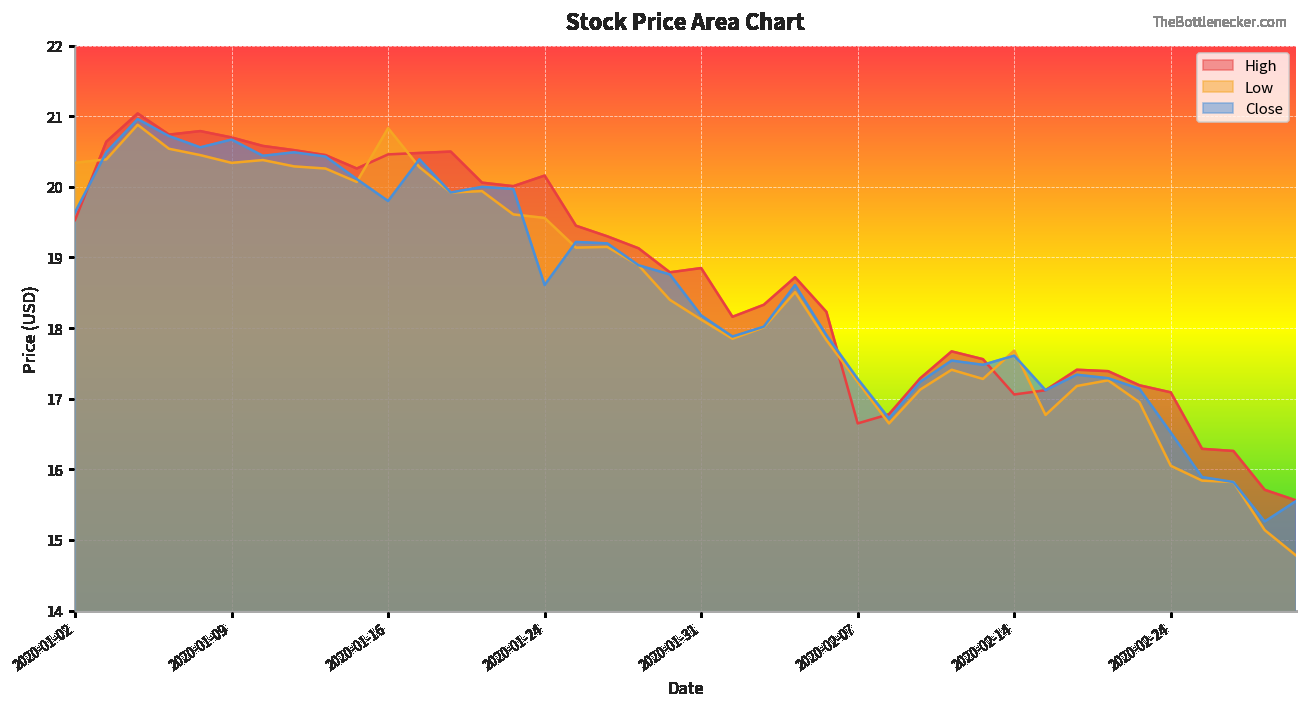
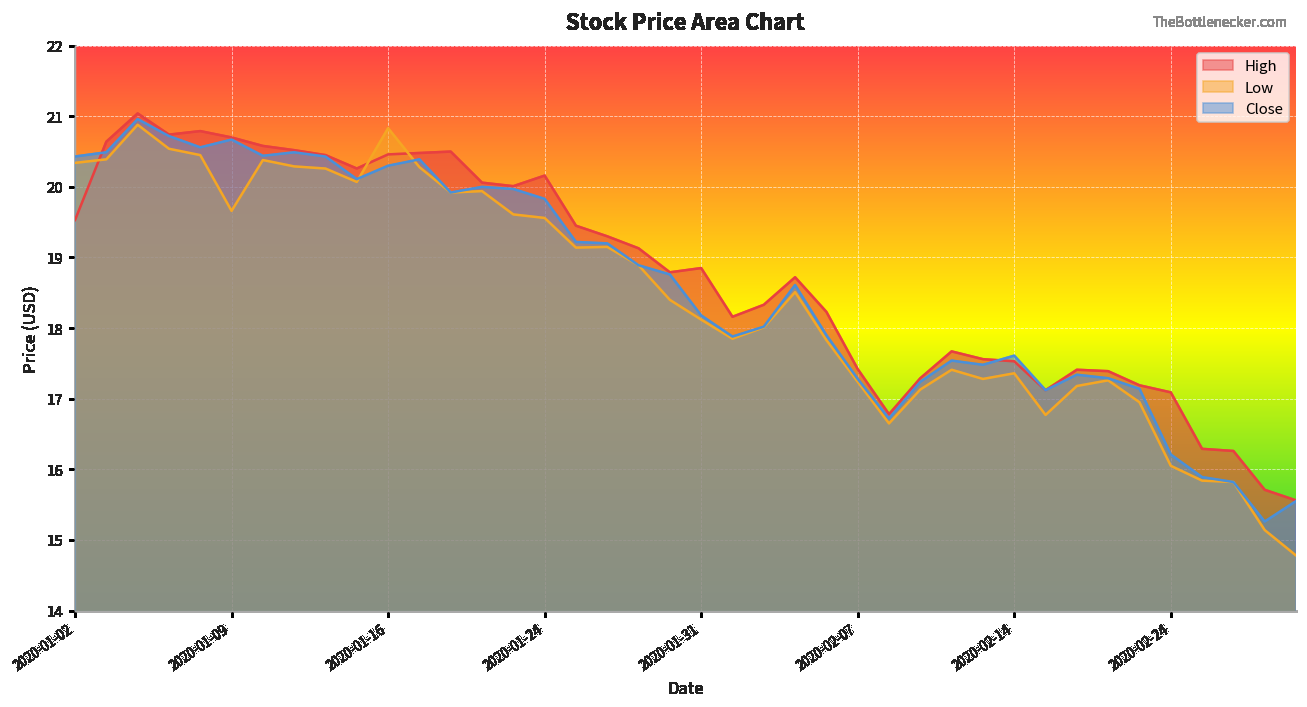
Close, 2020-01-02: 19.6 -> 20.4
Low, 2020-01-09: 20.3 -> 19.7
Close, 2020-01-16: 19.8 -> 20.3
Close, 2020-01-24: 18.6 -> 19.8
High, 2020-02-07: 16.7 -> 17.4
High, 2020-02-14: 17.1 -> 17.5
Low, 2020-02-14: 17.7 -> 17.4
Close, 2020-02-24: 16.5 -> 16.2
